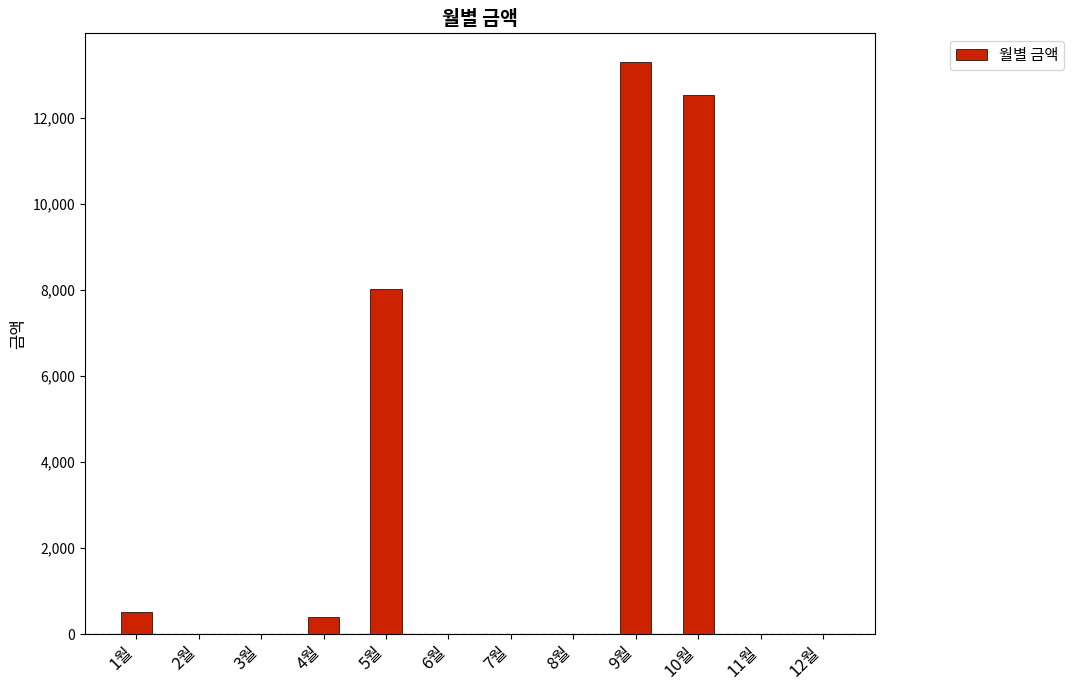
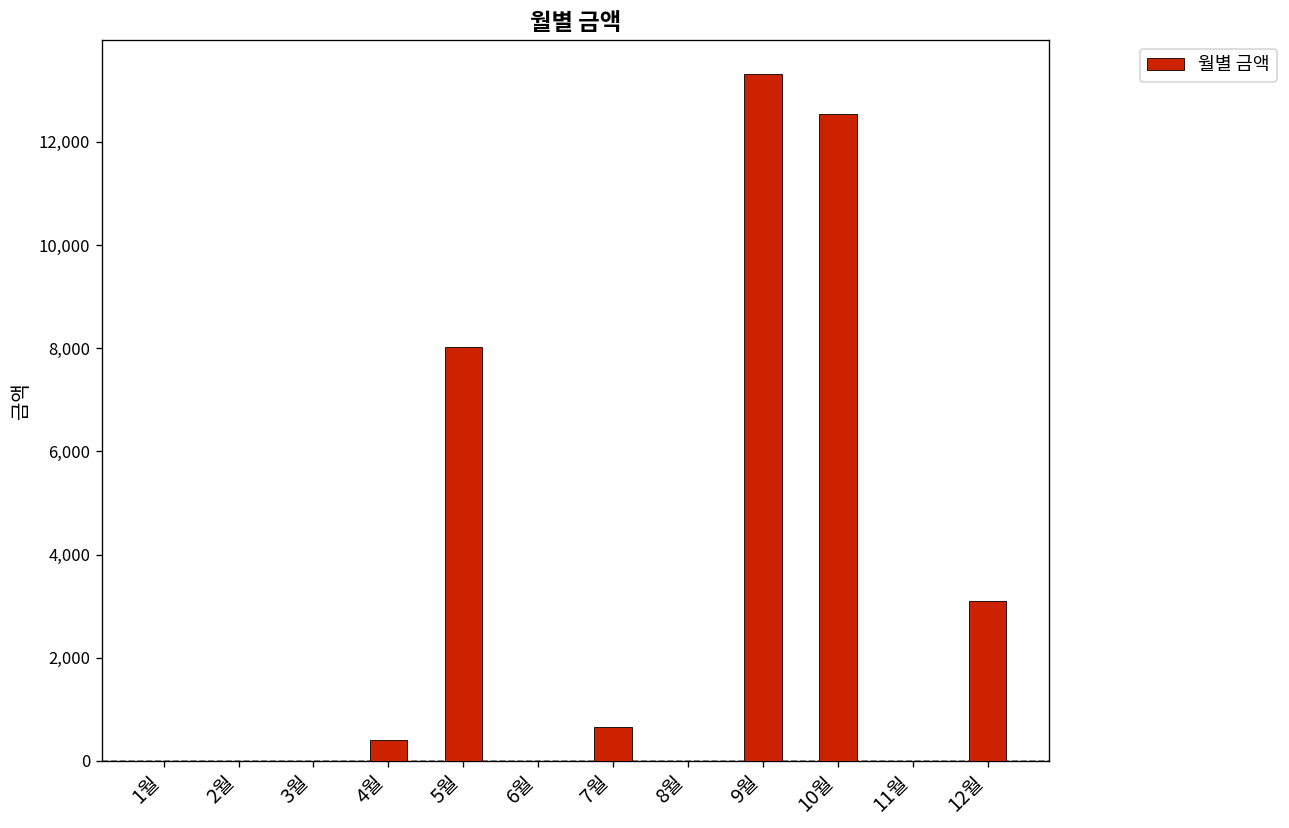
1월: 500 -> 0
7월: 0 -> 600
12월: 0 -> 3,100
